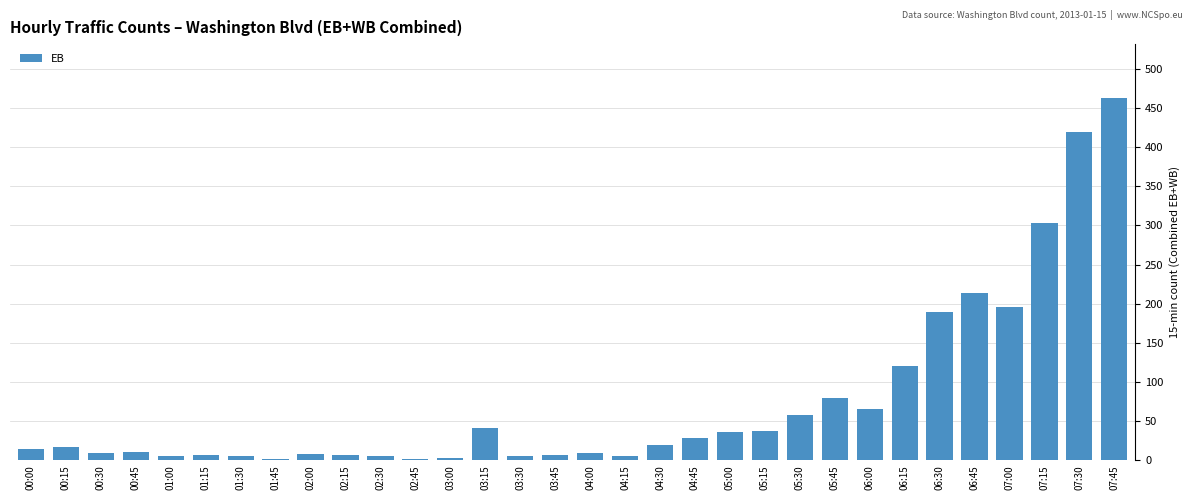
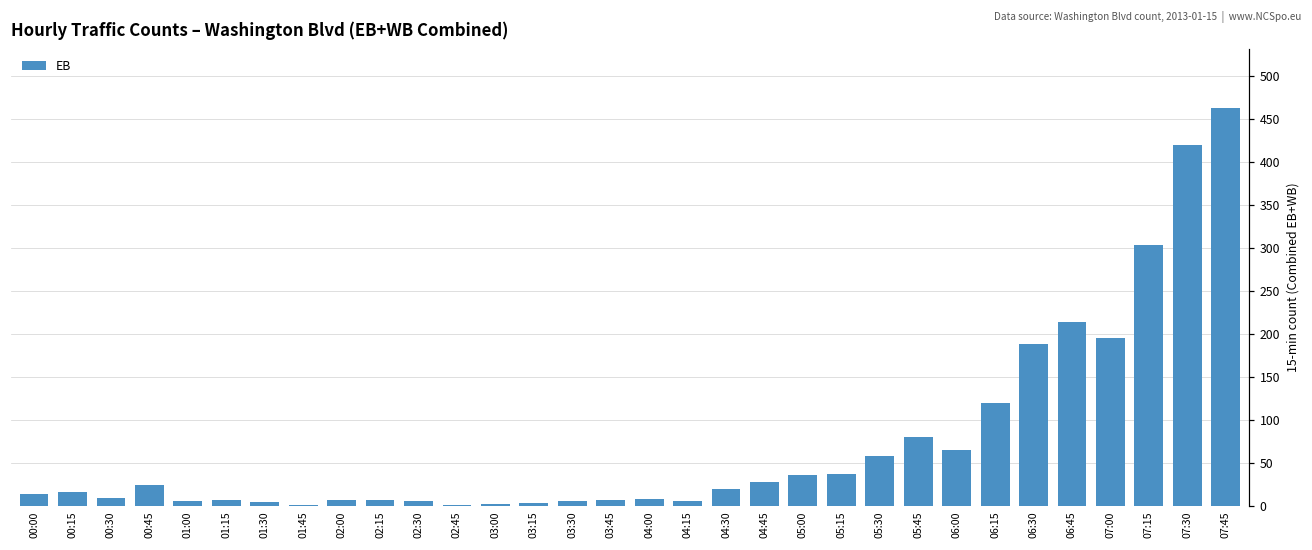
00:45: 10 -> 30
03:15: 40 -> 0
